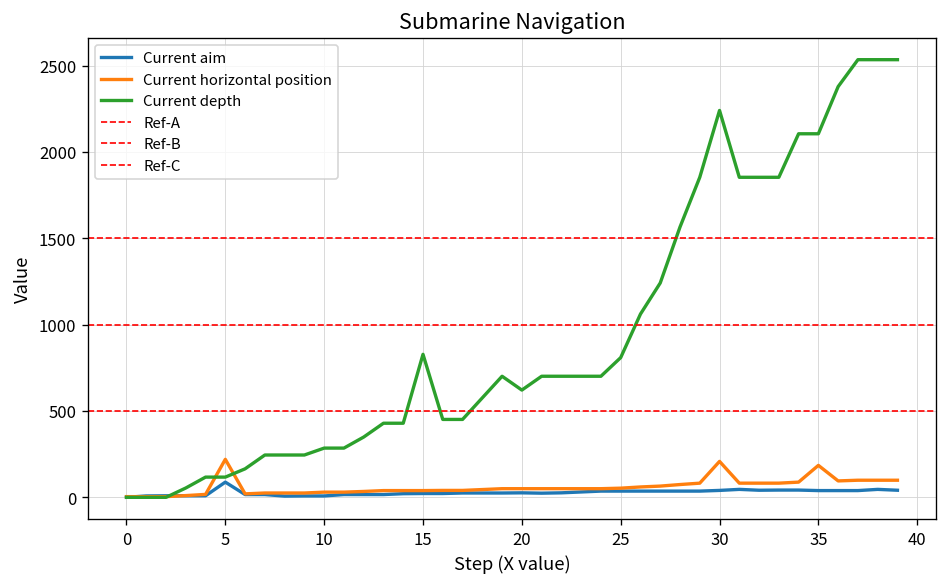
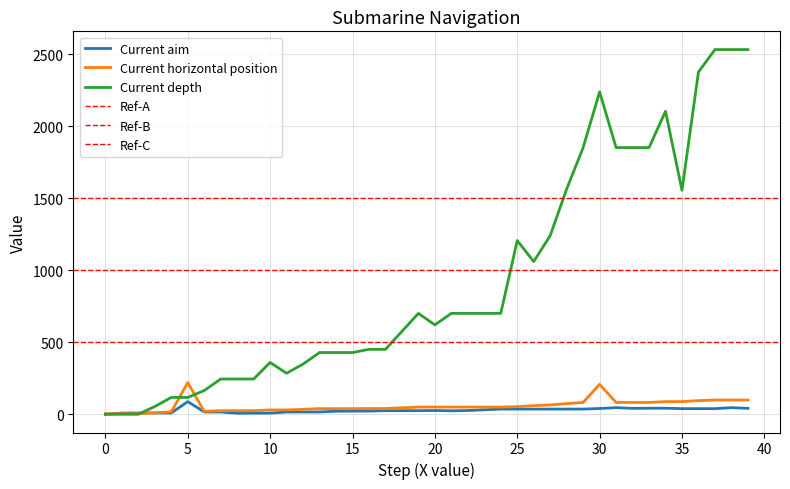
Current depth, 10: 290 -> 360
Current depth, 15: 830 -> 430
Current depth, 25: 810 -> 1210
Current horizontal position, 35: 190 -> 90
Current depth, 35: 2110 -> 1560
